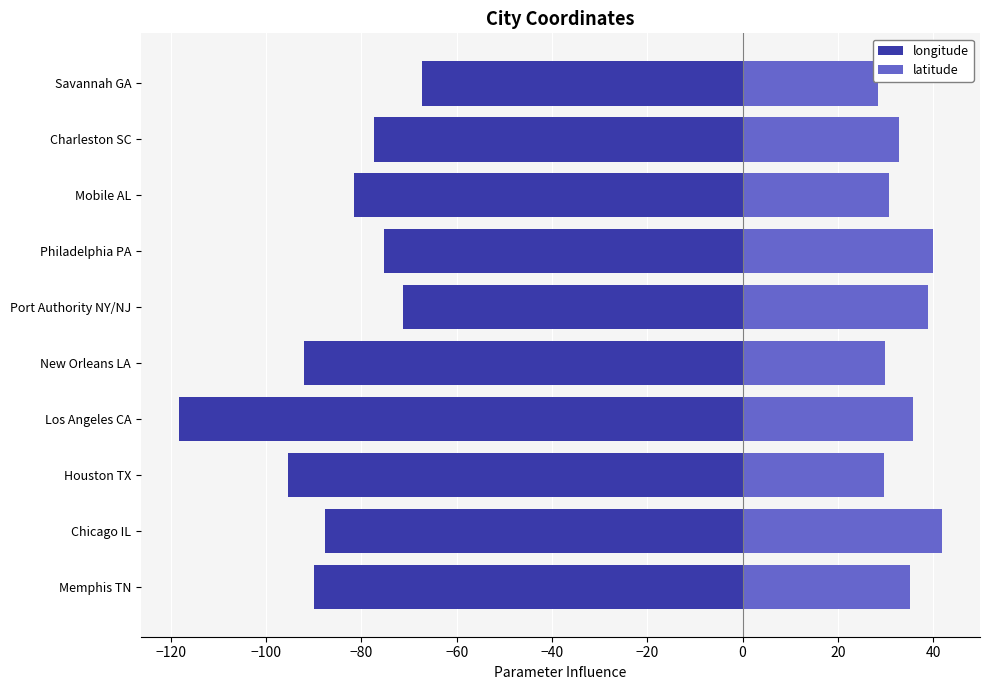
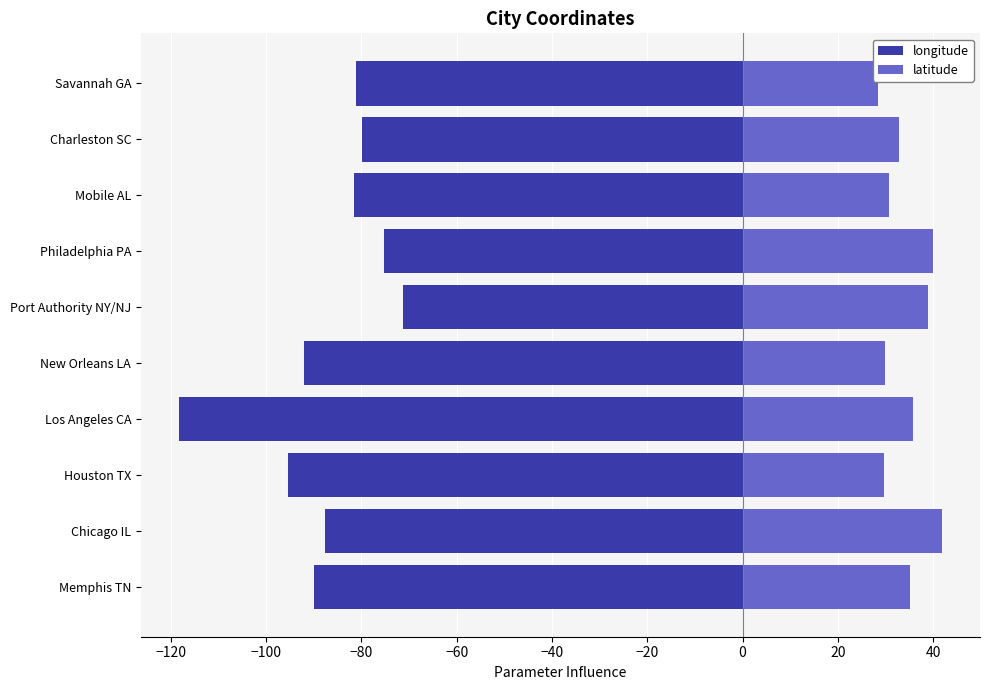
longitude, Savannah GA: -67 -> -81
longitude, Charleston SC: -77 -> -80
